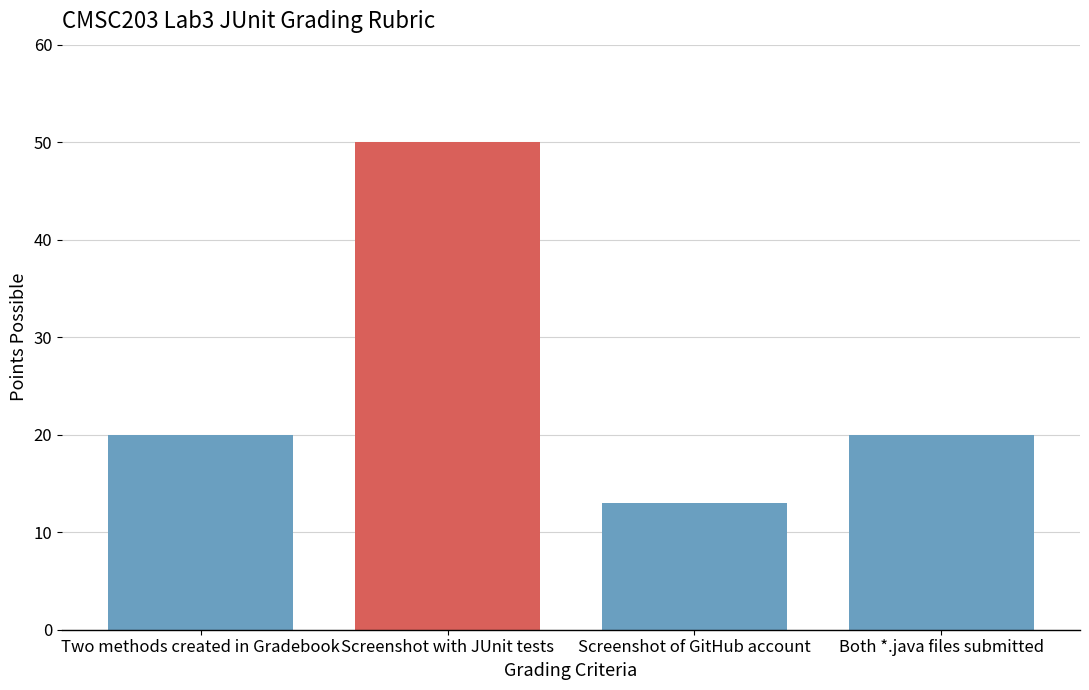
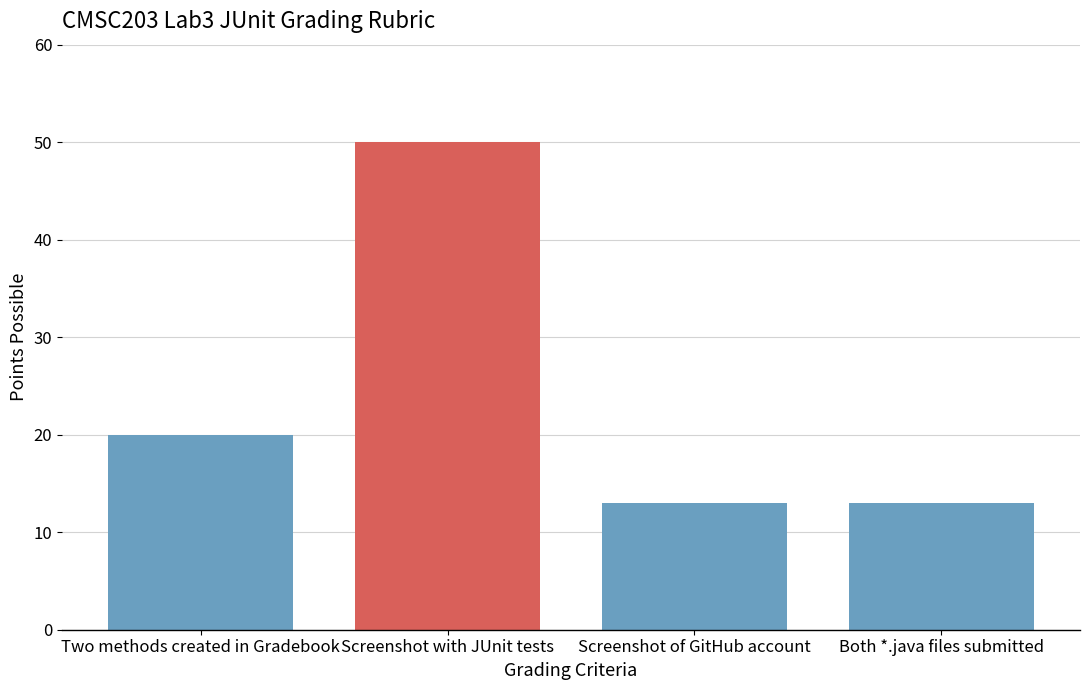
Both *.java files submitted: 20 -> 13
